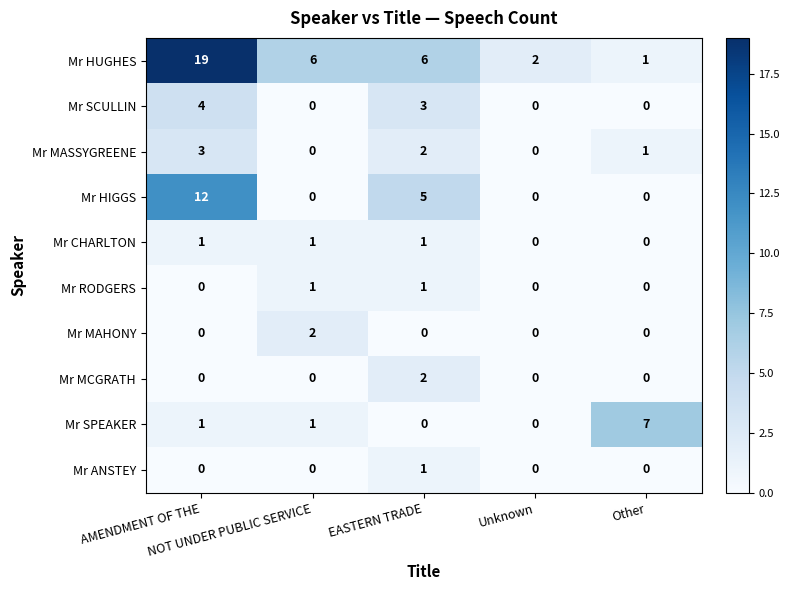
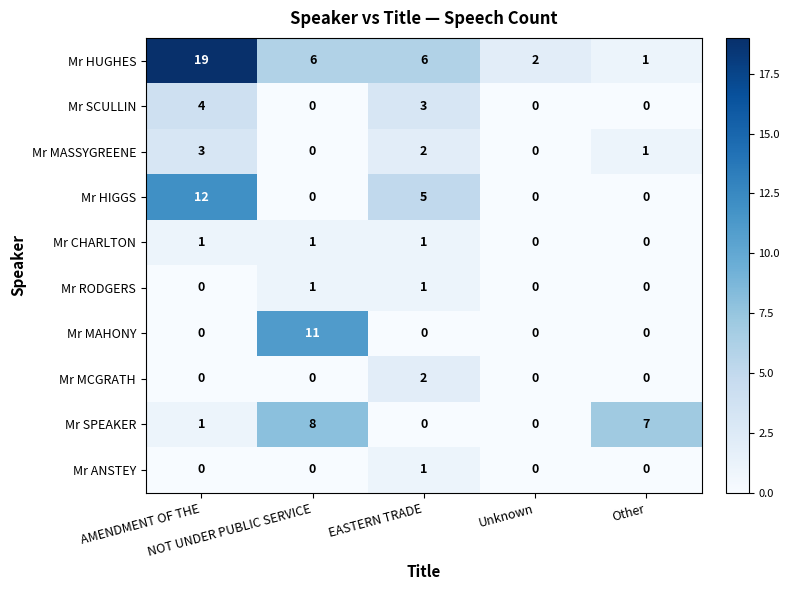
Mr MAHONY, NOT UNDER PUBLIC SERVICE: 2 -> 11
Mr SPEAKER, NOT UNDER PUBLIC SERVICE: 1 -> 8
